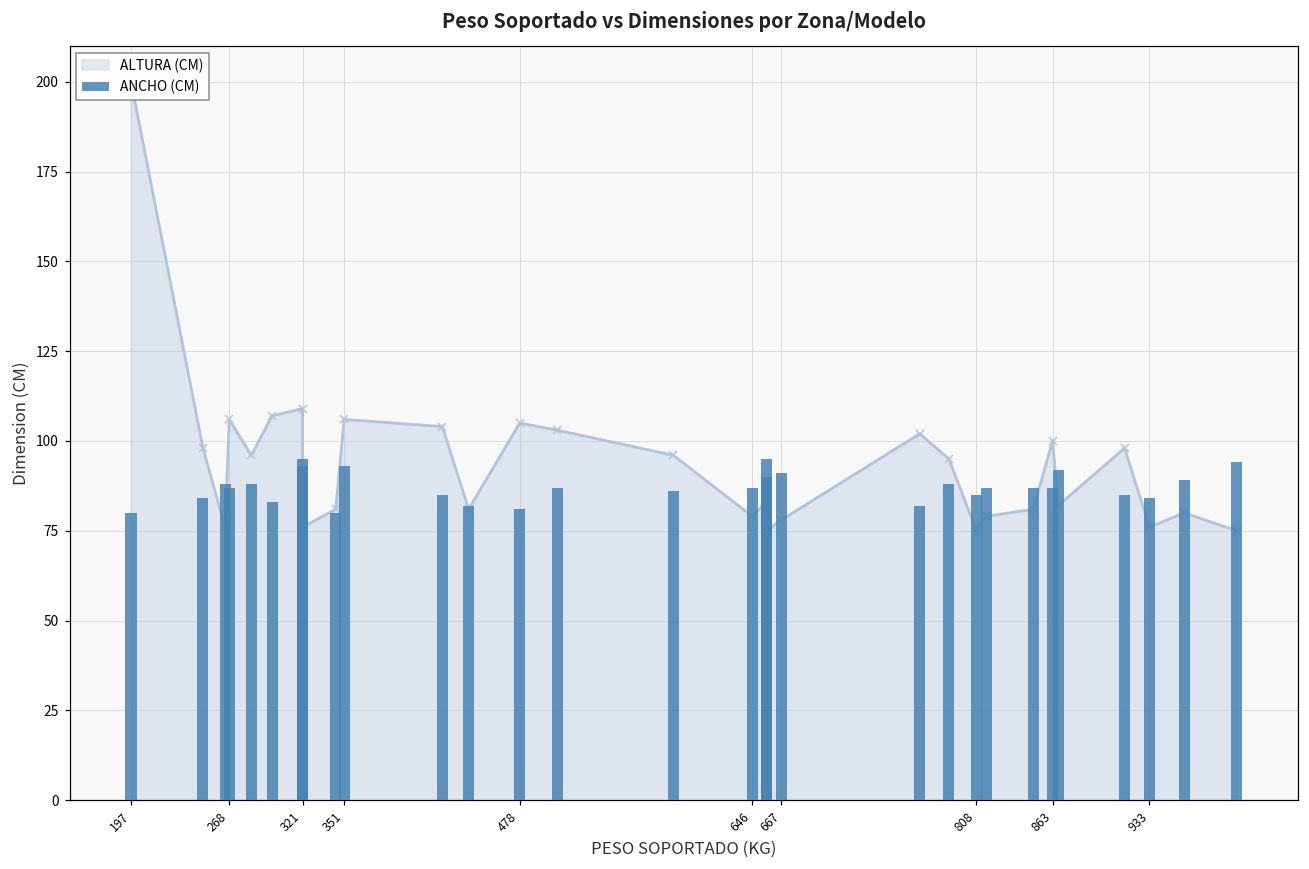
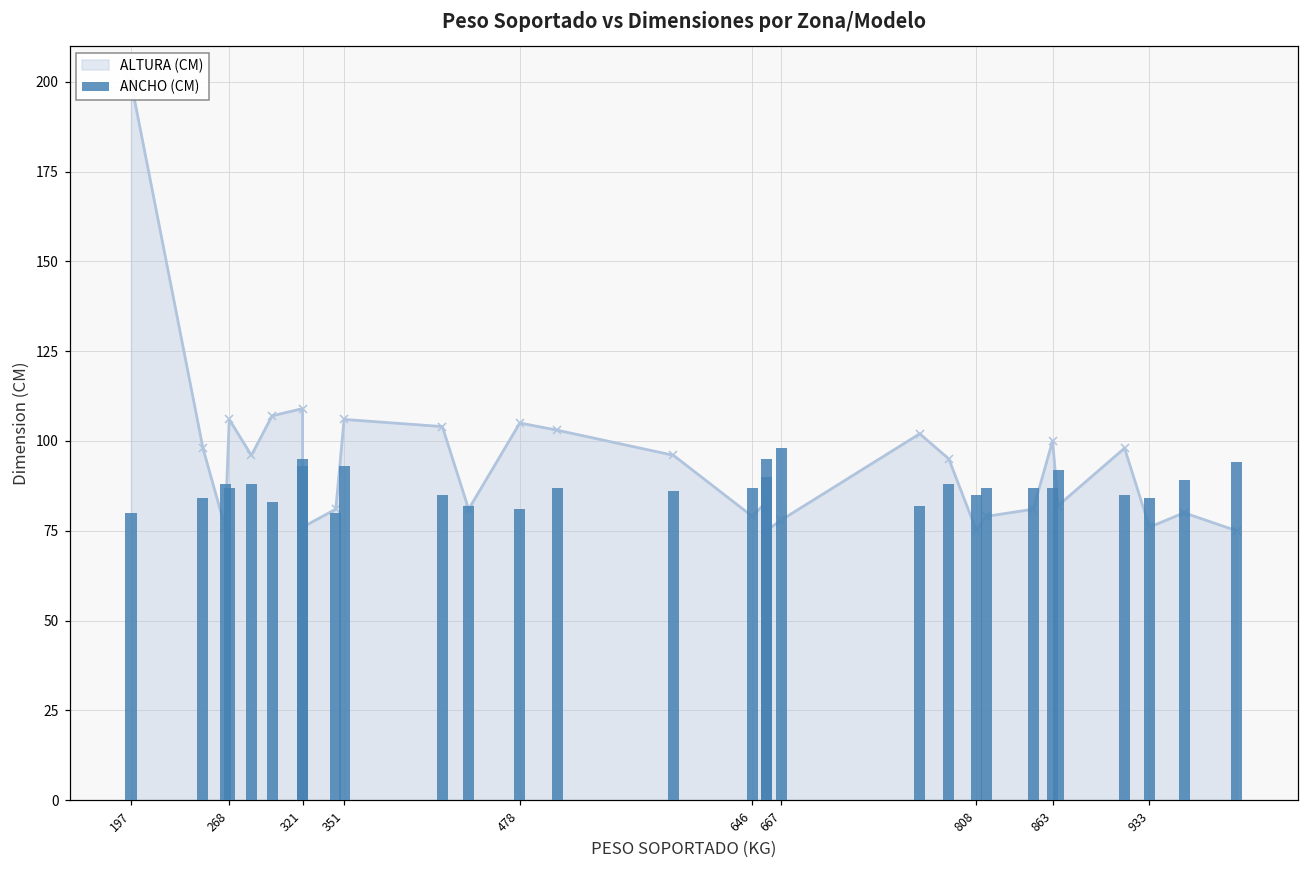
ANCHO (CM), 667: 91 -> 98
